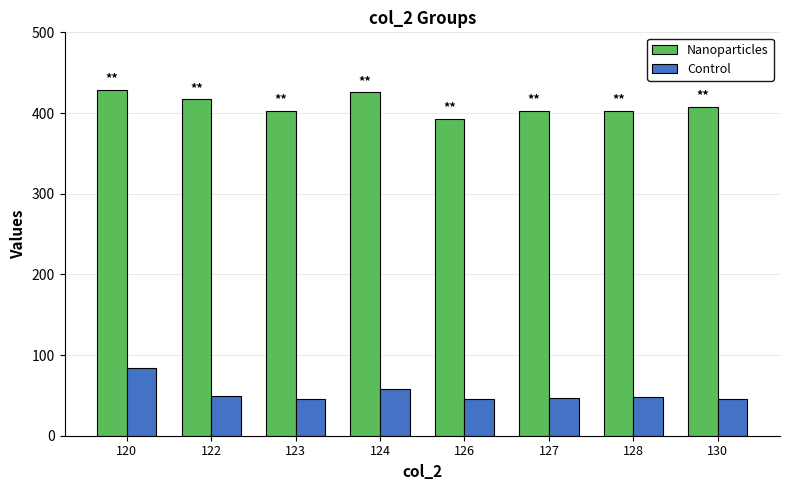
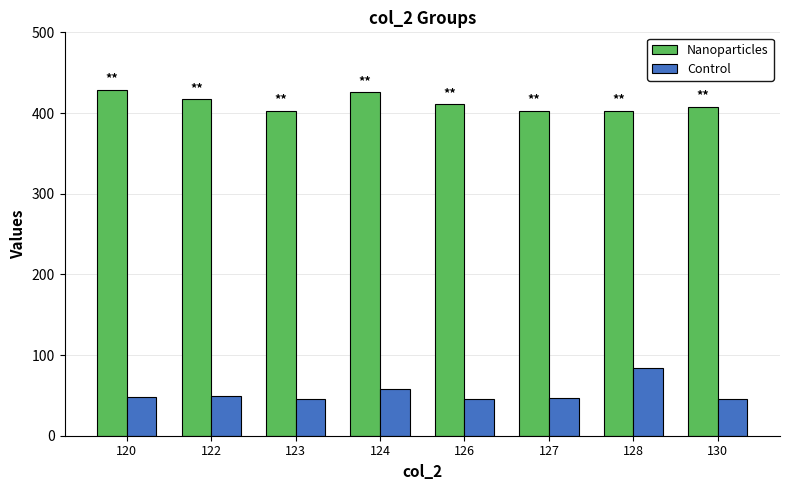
Control, 120: 80 -> 50
Nanoparticles, 126: 390 -> 410
Control, 128: 50 -> 80
